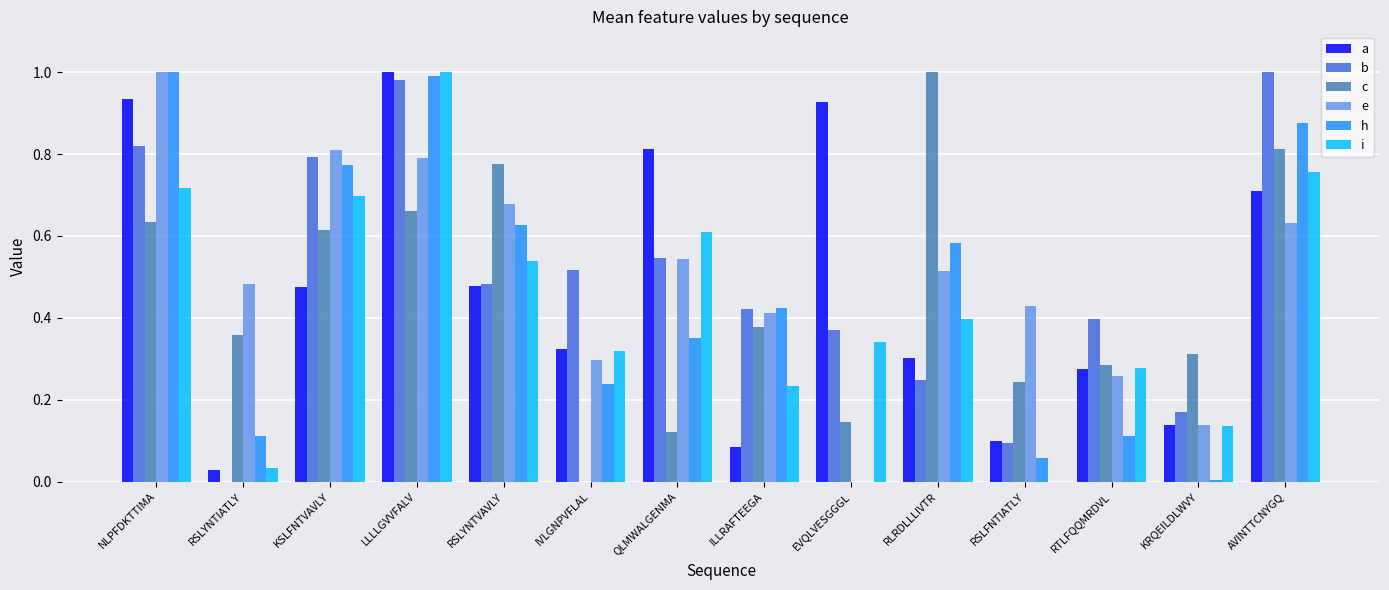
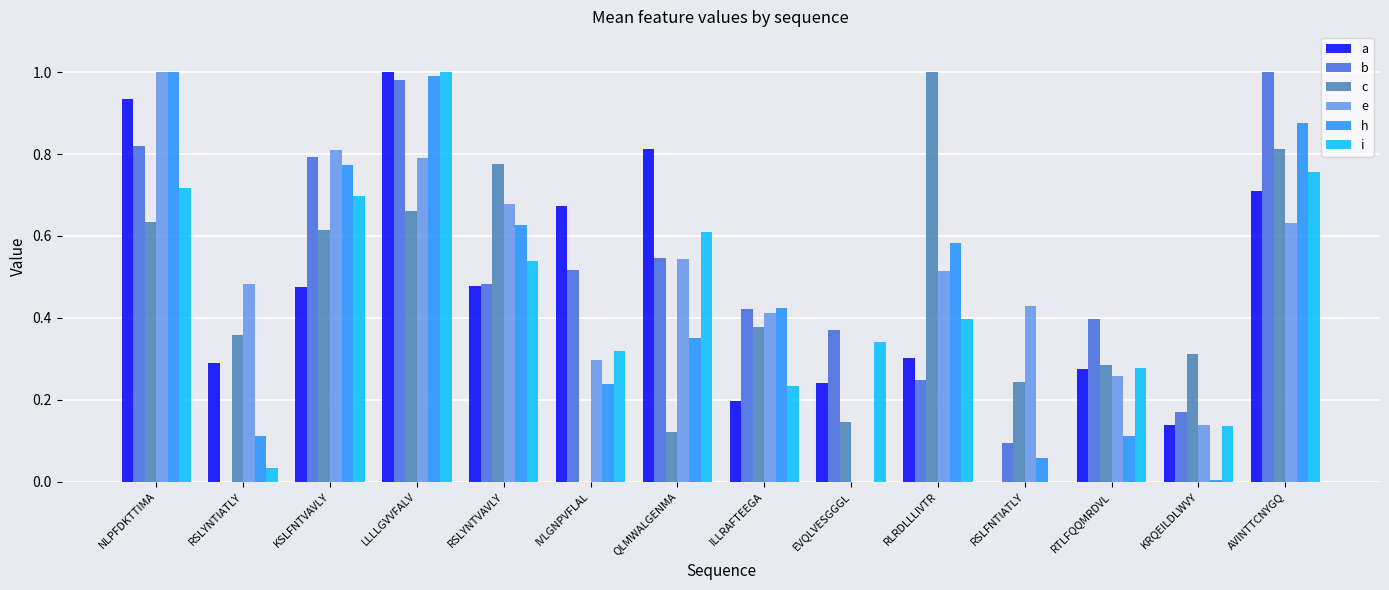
a, RSLYNTIATLY: 0.03 -> 0.29
a, IVLGNPVFLAL: 0.32 -> 0.67
a, ILLRAFTEEGA: 0.08 -> 0.20
a, EVQLVESGGGL: 0.93 -> 0.24
a, RSLFNTIATLY: 0.1 -> 0.0
